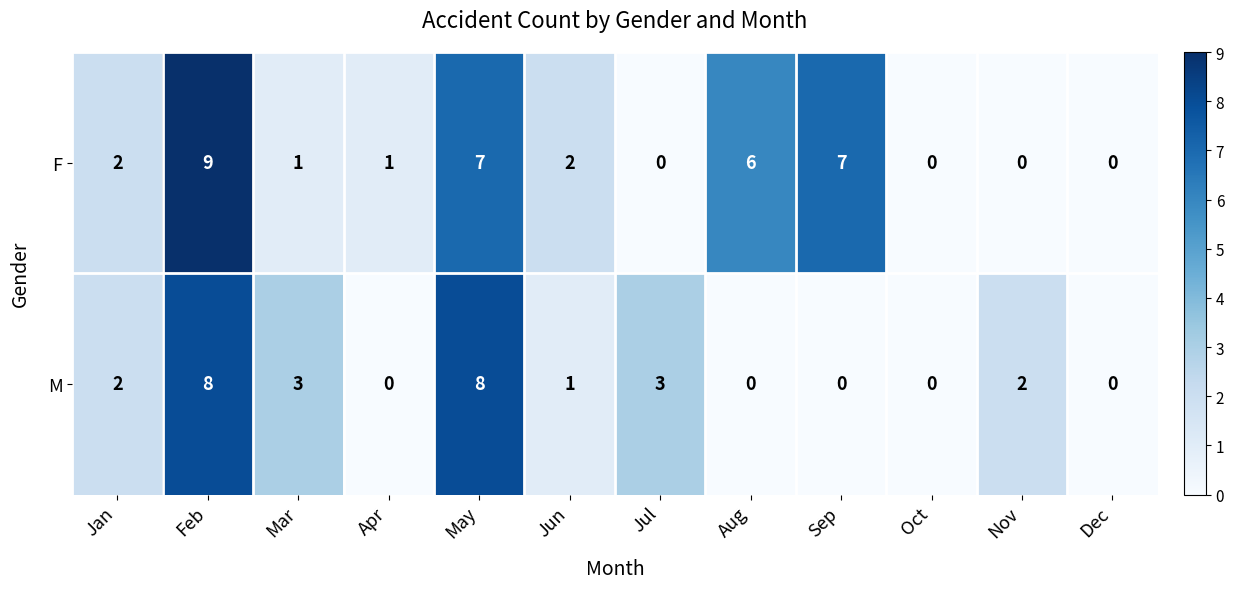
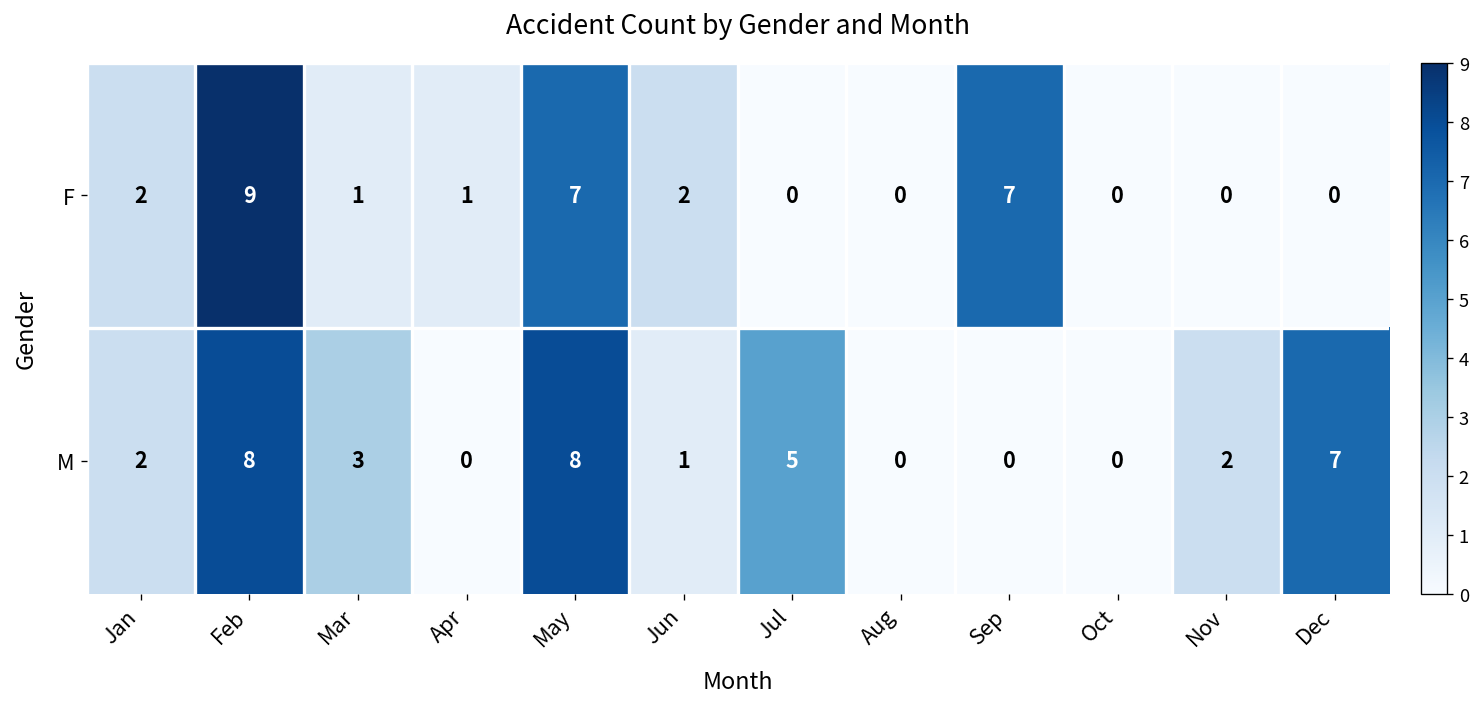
F, Aug: 6 -> 0
M, Jul: 3 -> 5
M, Dec: 0 -> 7
